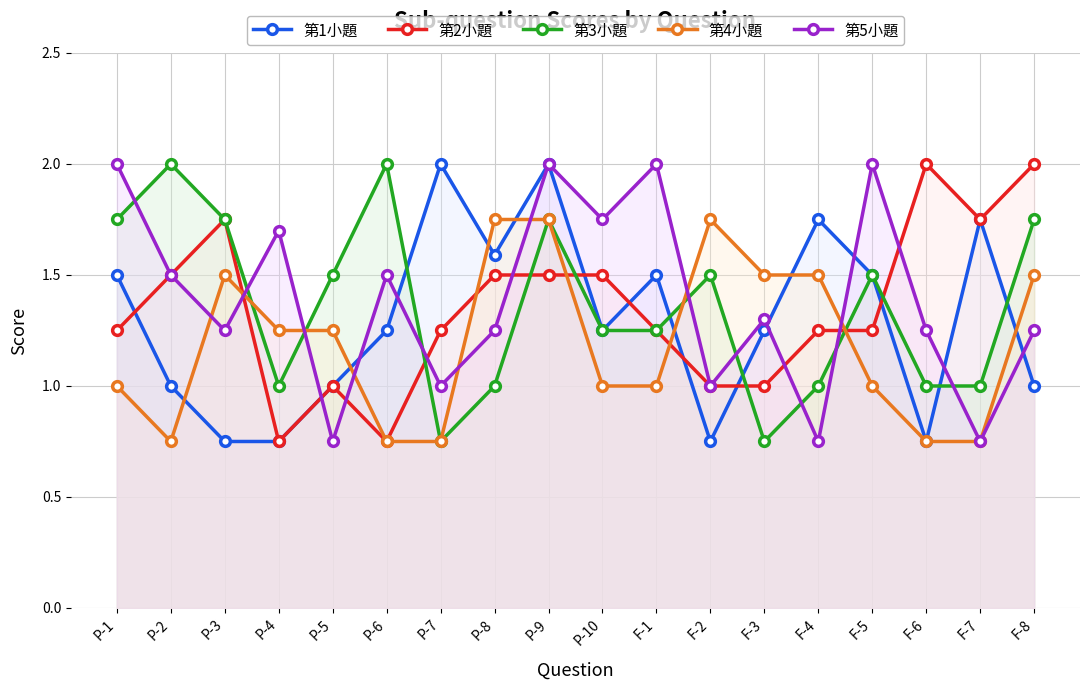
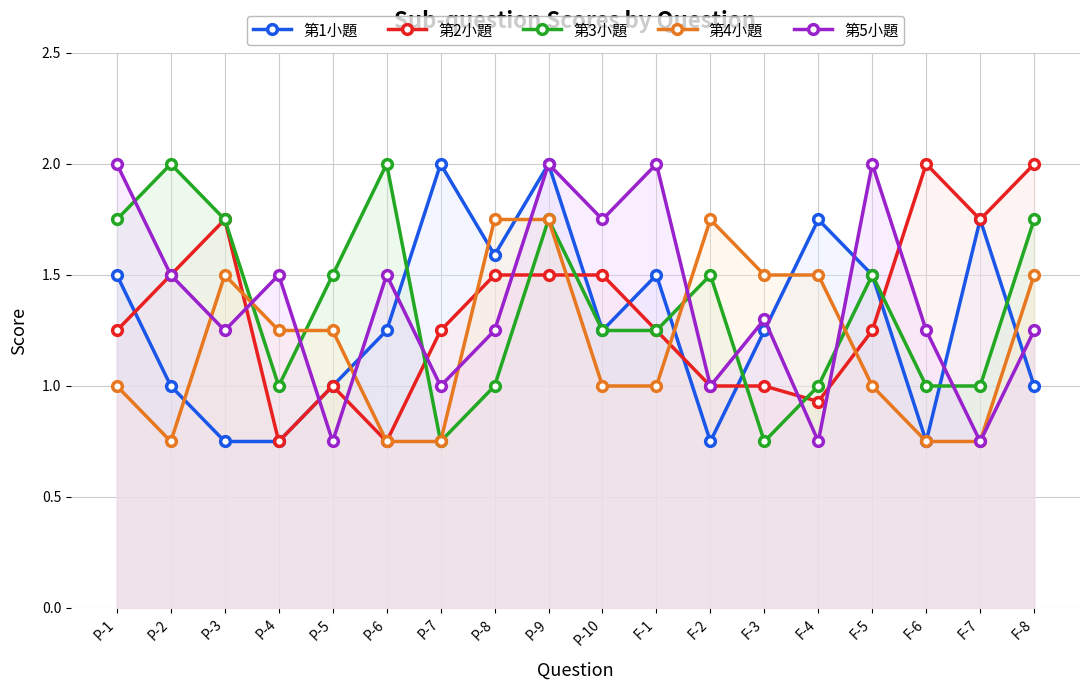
第5小題, P-4: 1.7 -> 1.5
第2小題, F-4: 1.25 -> 0.93
